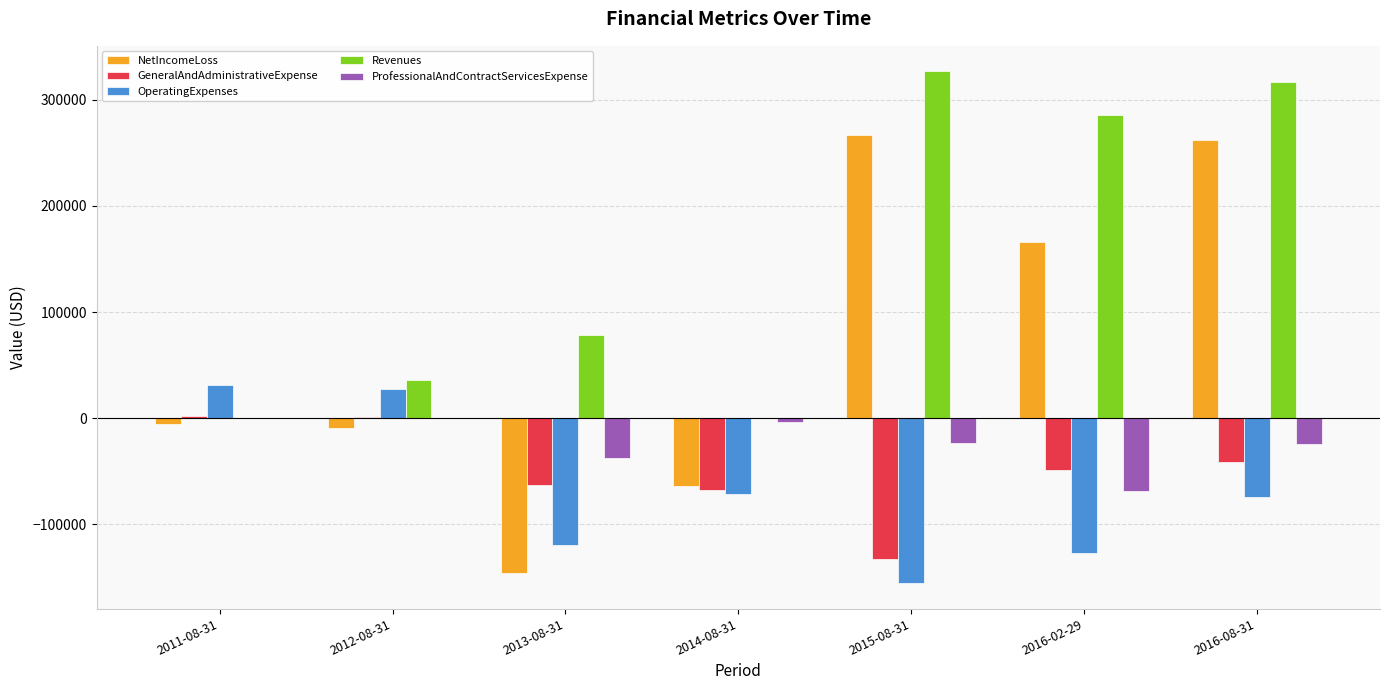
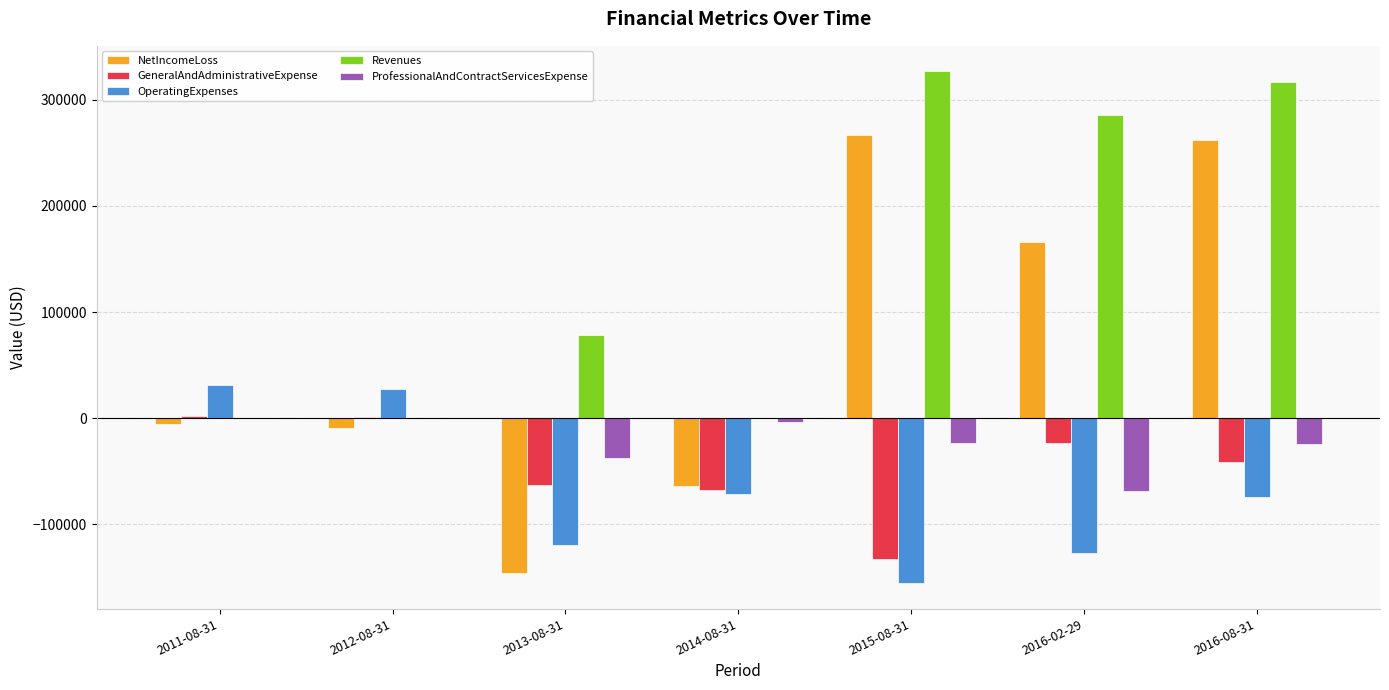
Revenues, 2012-08-31: 36000 -> 0
GeneralAndAdministrativeExpense, 2016-02-29: -48000 -> -23000
